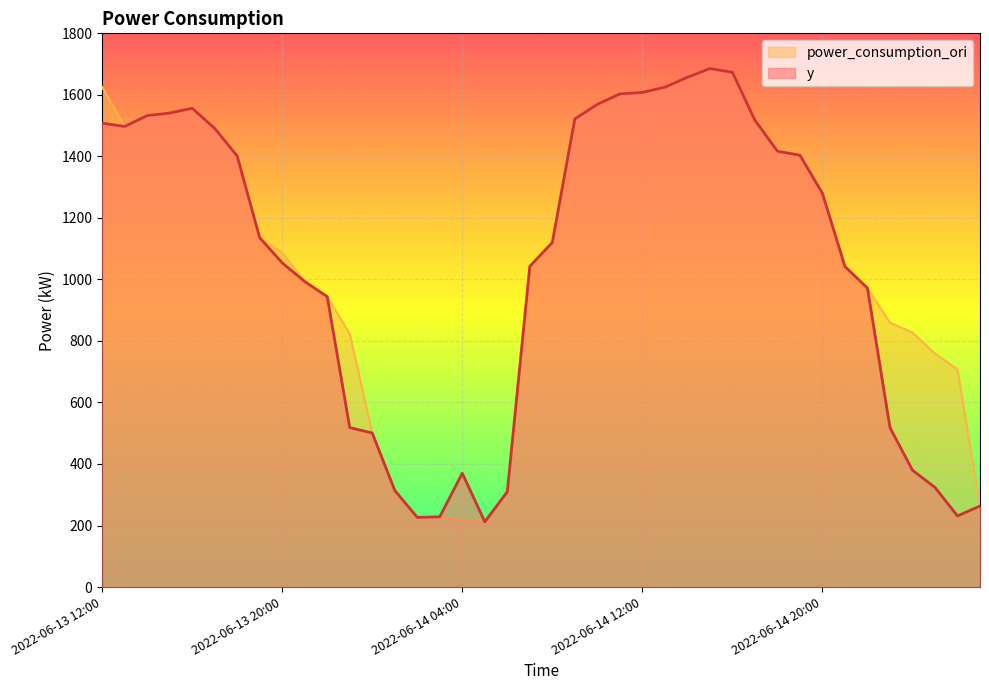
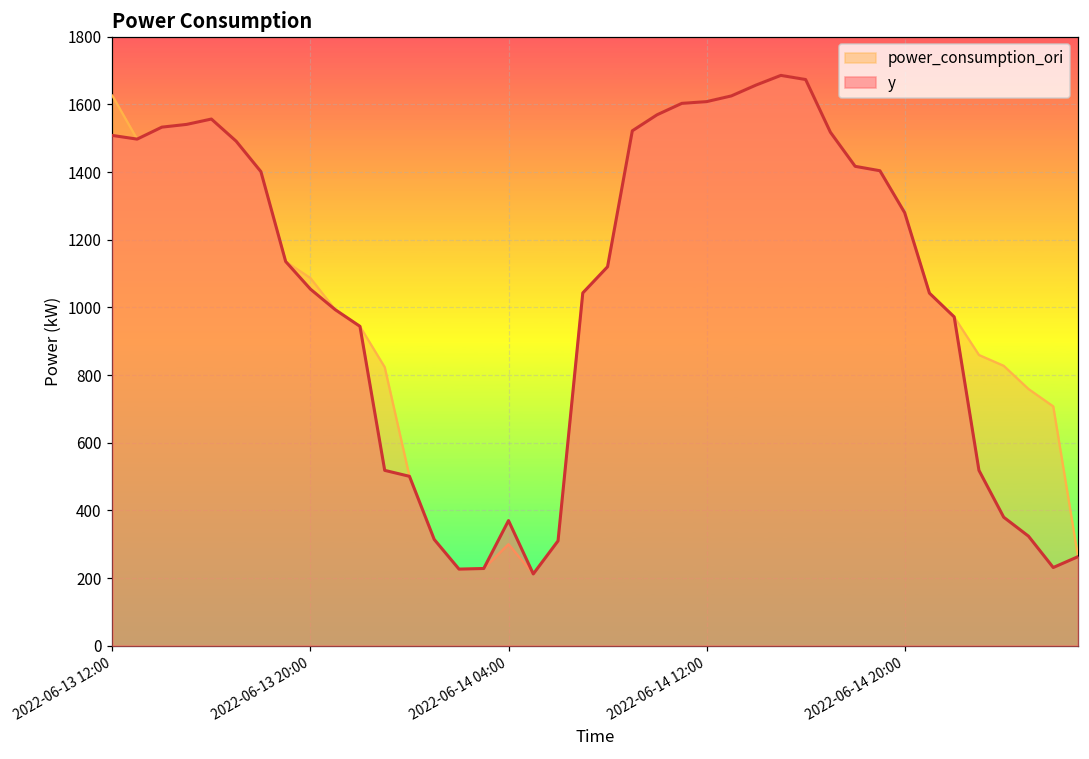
power_consumption_ori, 2022-06-14 04:00: 220 -> 300
